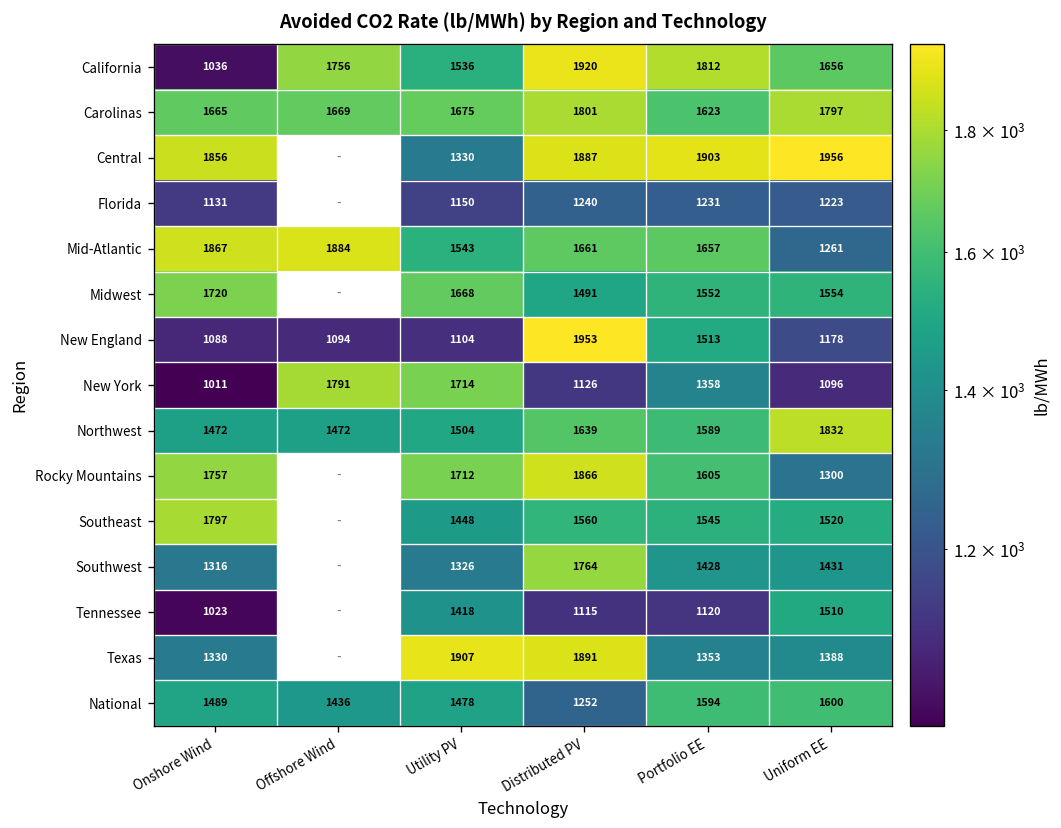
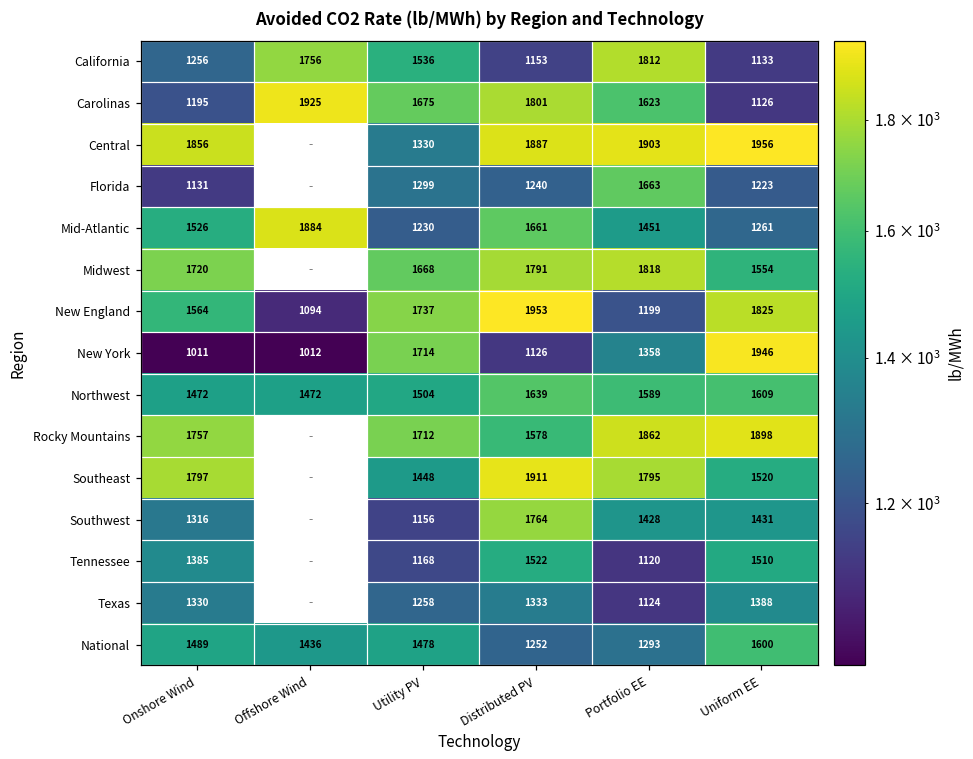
California, Onshore Wind: 1036 -> 1256
California, Distributed PV: 1920 -> 1153
California, Uniform EE: 1656 -> 1133
Carolinas, Onshore Wind: 1665 -> 1195
Carolinas, Offshore Wind: 1669 -> 1925
Carolinas, Uniform EE: 1797 -> 1126
Florida, Utility PV: 1150 -> 1299
Florida, Portfolio EE: 1231 -> 1663
Mid-Atlantic, Onshore Wind: 1867 -> 1526
Mid-Atlantic, Utility PV: 1543 -> 1230
Mid-Atlantic, Portfolio EE: 1657 -> 1451
Midwest, Distributed PV: 1491 -> 1791
Midwest, Portfolio EE: 1552 -> 1818
New England, Onshore Wind: 1088 -> 1564
New England, Utility PV: 1104 -> 1737
New England, Portfolio EE: 1513 -> 1199
New England, Uniform EE: 1178 -> 1825
New York, Offshore Wind: 1791 -> 1012
New York, Uniform EE: 1096 -> 1946
Northwest, Uniform EE: 1832 -> 1609
Rocky Mountains, Distributed PV: 1866 -> 1578
Rocky Mountains, Portfolio EE: 1605 -> 1862
Rocky Mountains, Uniform EE: 1300 -> 1898
Southeast, Distributed PV: 1560 -> 1911
Southeast, Portfolio EE: 1545 -> 1795
Southwest, Utility PV: 1326 -> 1156
Tennessee, Onshore Wind: 1023 -> 1385
Tennessee, Utility PV: 1418 -> 1168
Tennessee, Distributed PV: 1115 -> 1522
Texas, Utility PV: 1907 -> 1258
Texas, Distributed PV: 1891 -> 1333
Texas, Portfolio EE: 1353 -> 1124
National, Portfolio EE: 1594 -> 1293
